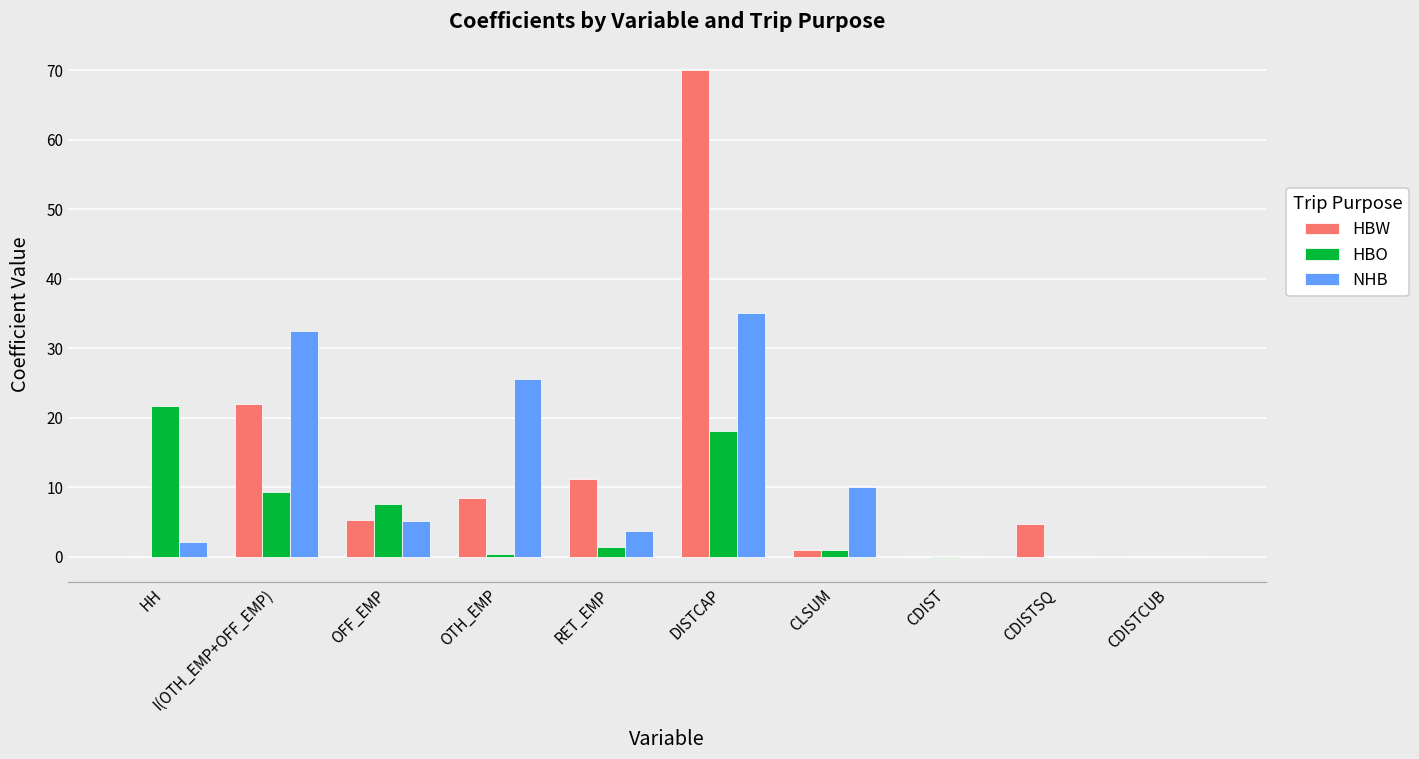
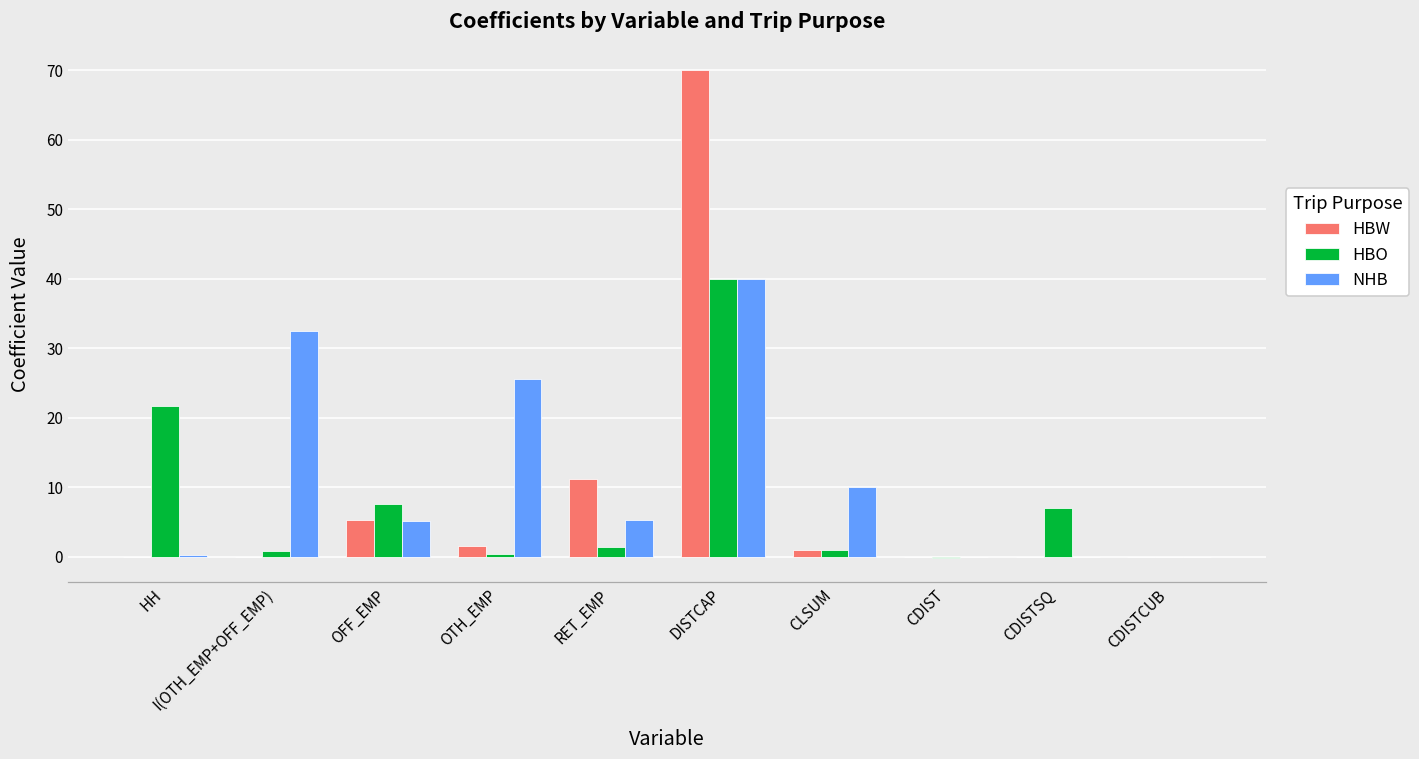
NHB, HH: 2 -> 0
HBW, I(OTH_EMP+OFF_EMP): 22 -> 0
HBO, I(OTH_EMP+OFF_EMP): 9 -> 1
HBW, OTH_EMP: 8 -> 2
NHB, RET_EMP: 4 -> 5
HBO, DISTCAP: 18 -> 40
NHB, DISTCAP: 35 -> 40
HBW, CDISTSQ: 5 -> 0
HBO, CDISTSQ: 0 -> 7
